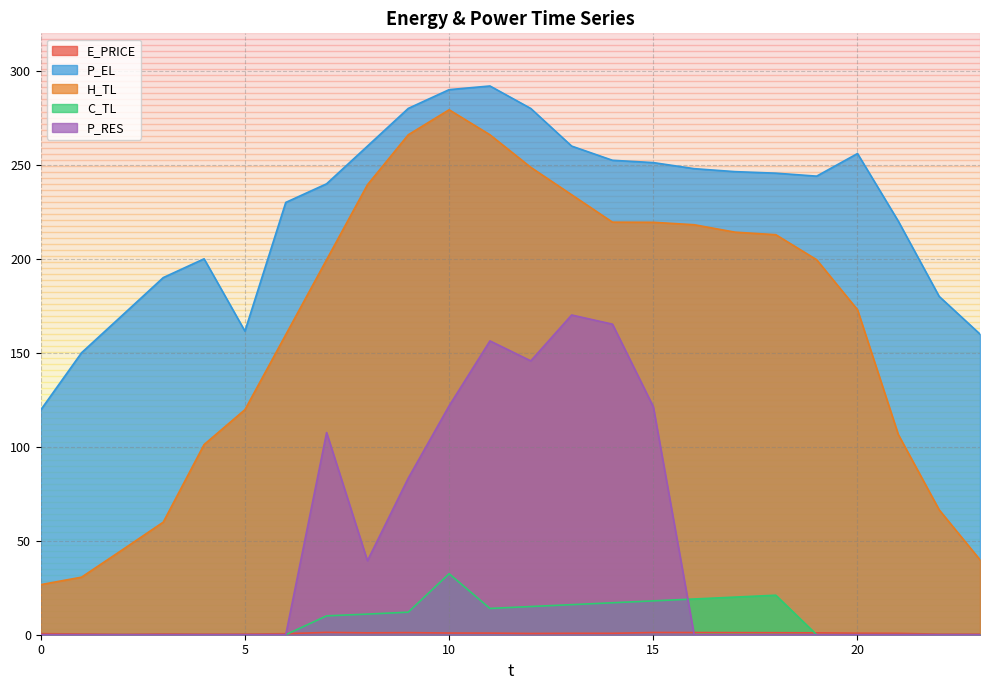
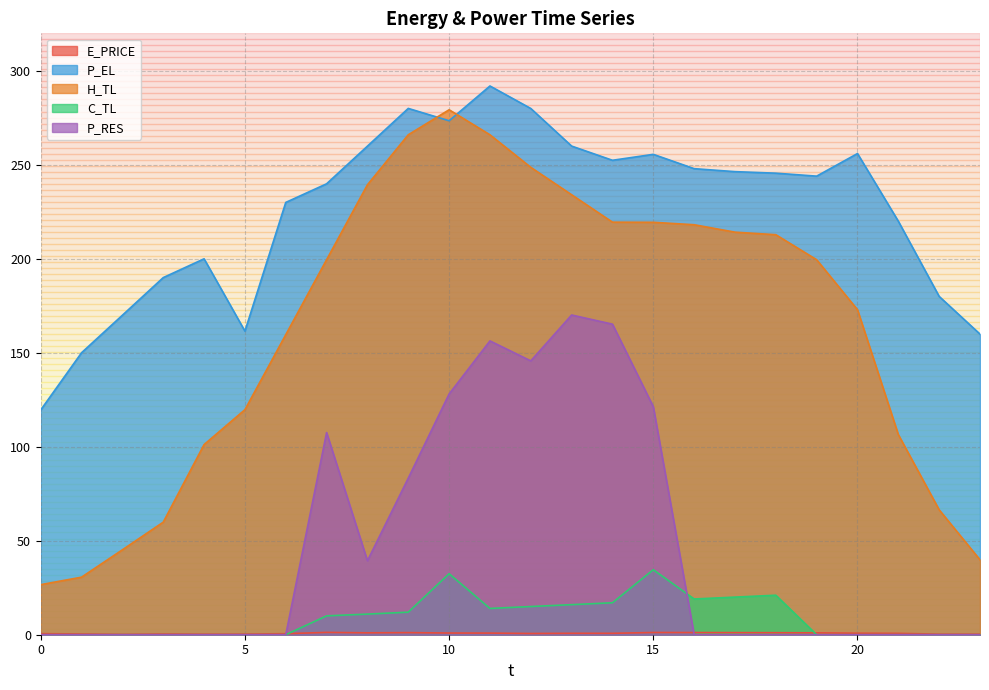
P_EL, 10: 290 -> 273
P_RES, 10: 122 -> 128
P_EL, 15: 251 -> 256
C_TL, 15: 18 -> 35
